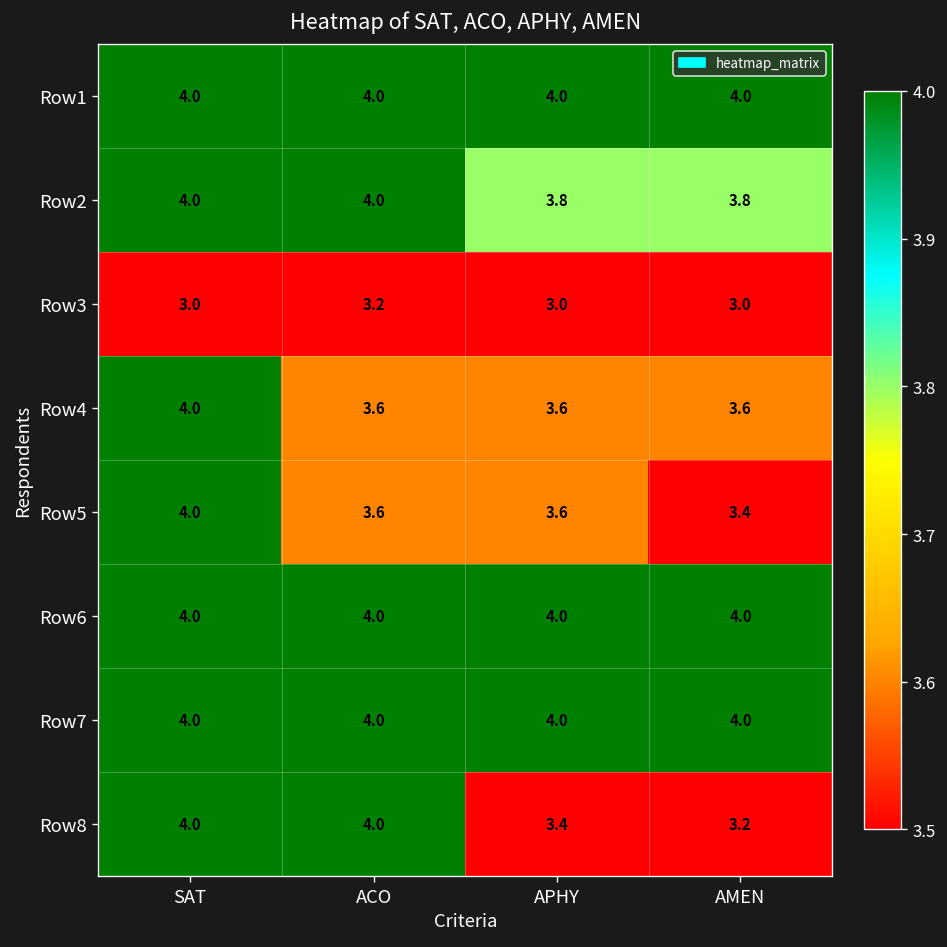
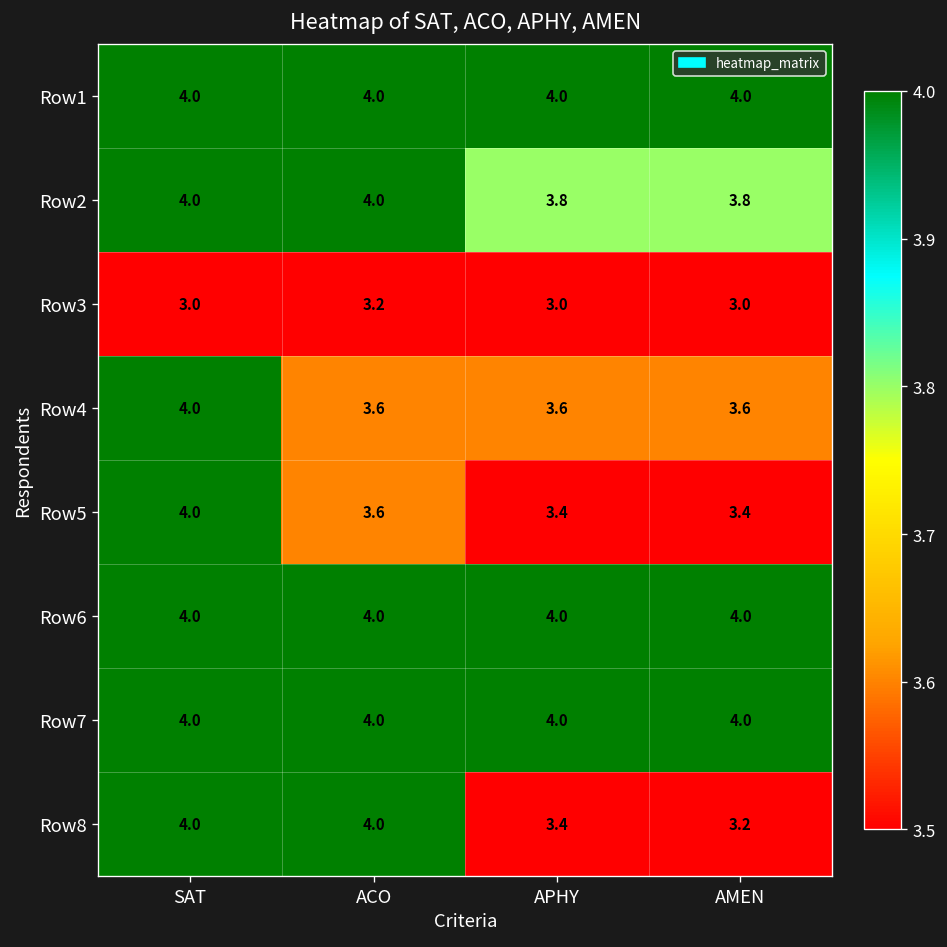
Row5, APHY: 3.6 -> 3.4
